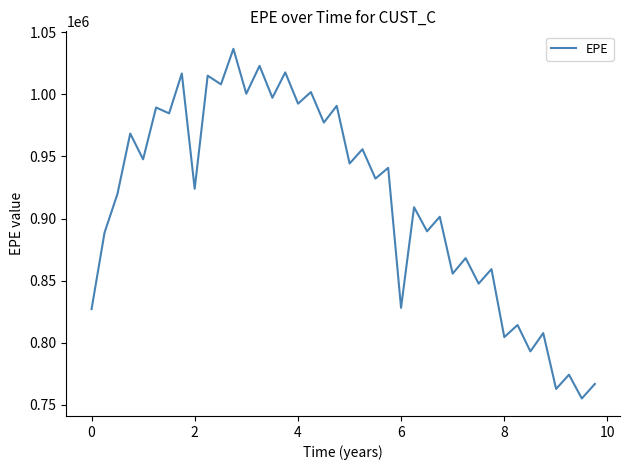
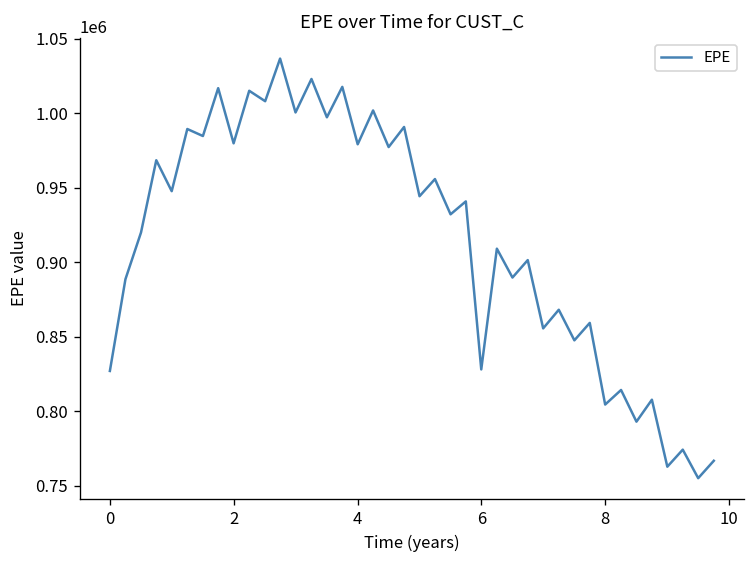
2: 924000 -> 980000
4: 993000 -> 979000
